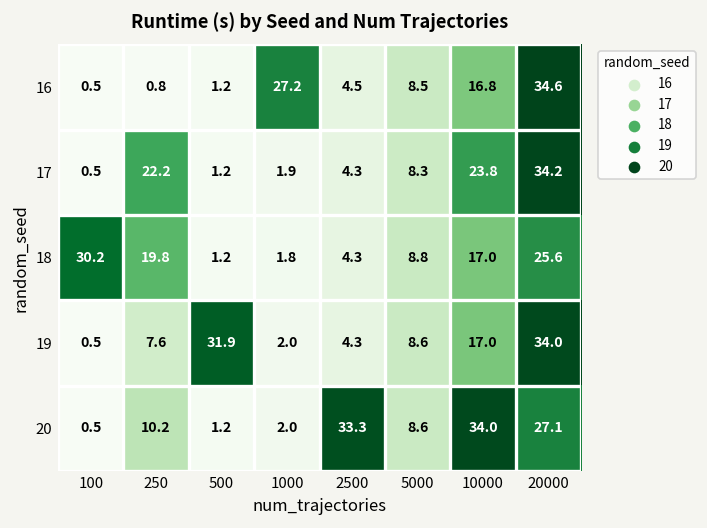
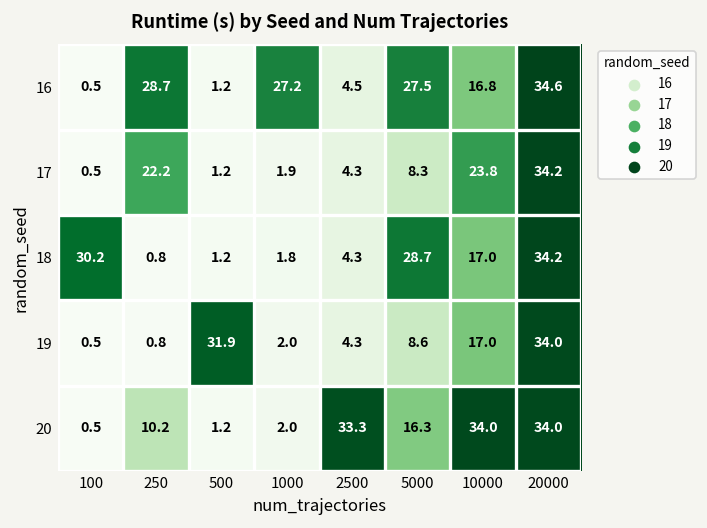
16, 250: 0.8 -> 28.7
16, 5000: 8.5 -> 27.5
18, 250: 19.8 -> 0.8
18, 5000: 8.8 -> 28.7
18, 20000: 25.6 -> 34.2
19, 250: 7.6 -> 0.8
20, 5000: 8.6 -> 16.3
20, 20000: 27.1 -> 34.0
